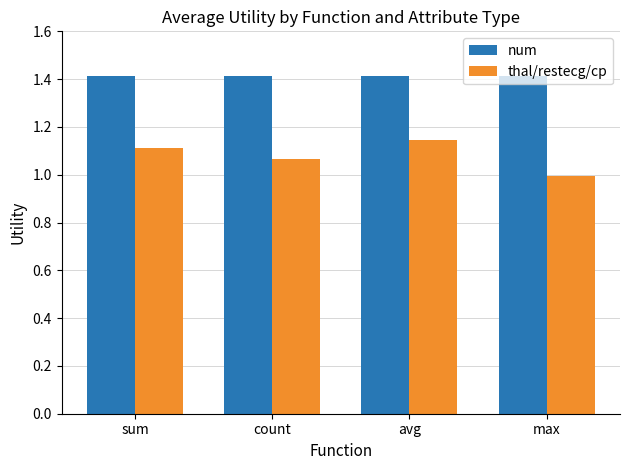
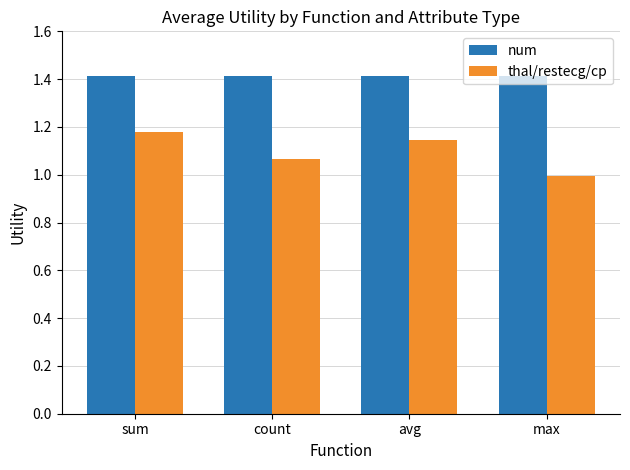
thal/restecg/cp, sum: 1.11 -> 1.18
